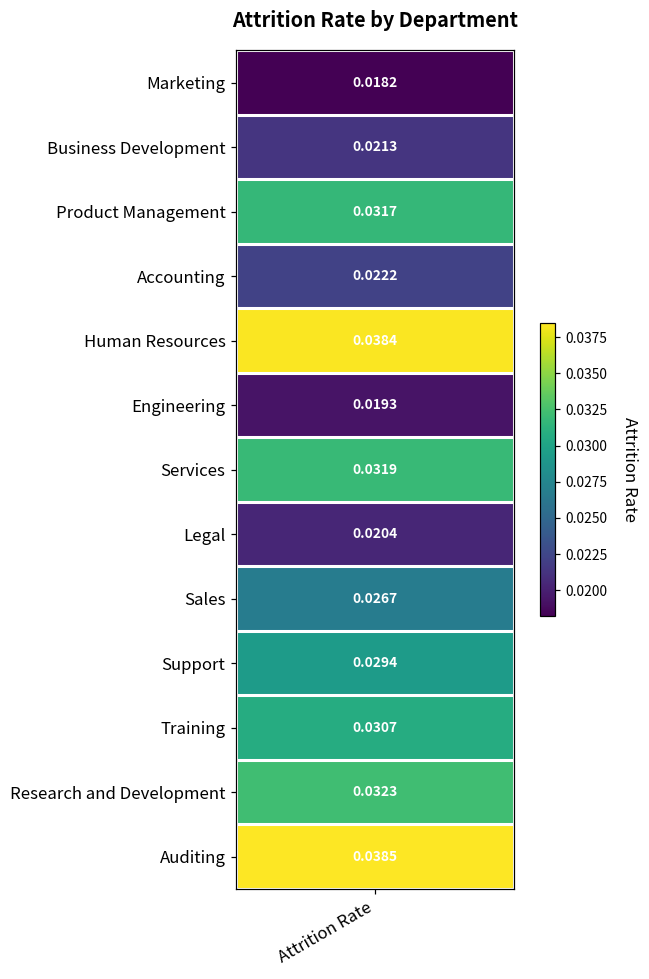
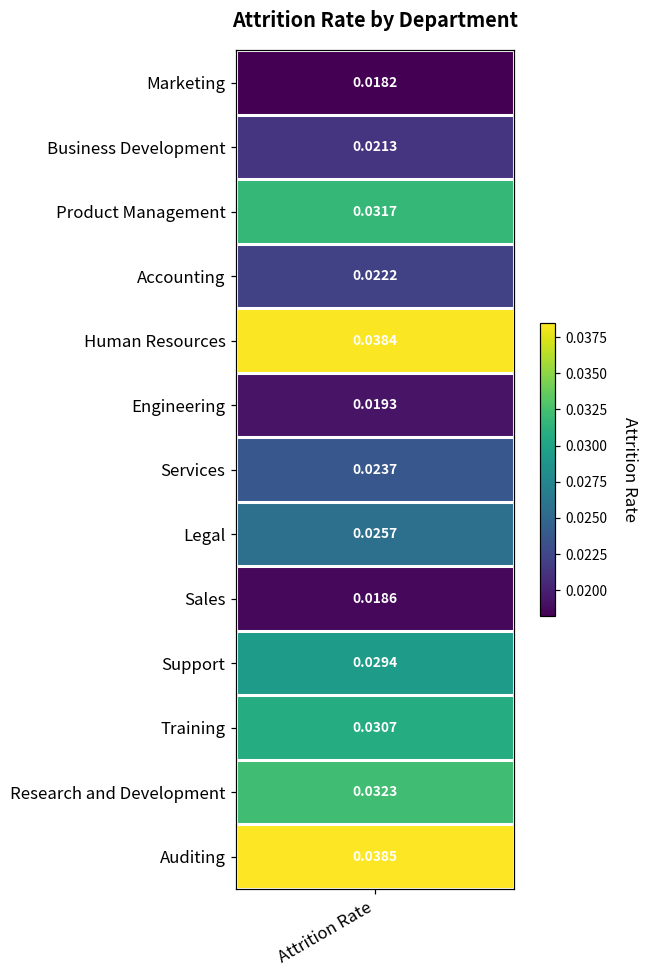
Services, Attrition Rate: 0.0319 -> 0.0237
Legal, Attrition Rate: 0.0204 -> 0.0257
Sales, Attrition Rate: 0.0267 -> 0.0186
